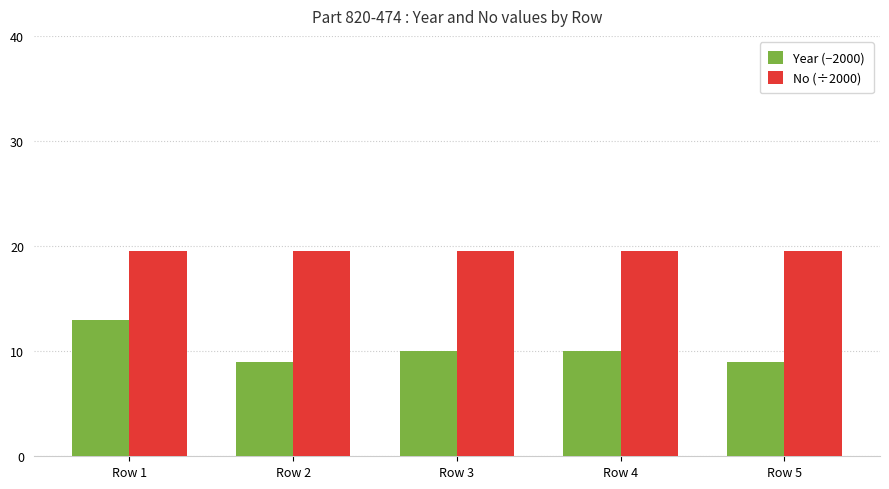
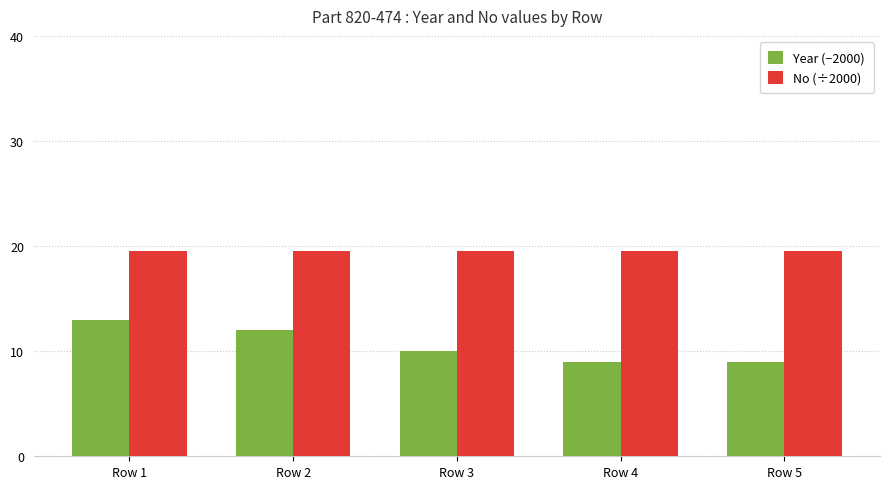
Year (−2000), Row 2: 9.0 -> 12.0
Year (−2000), Row 4: 10.0 -> 9.0
